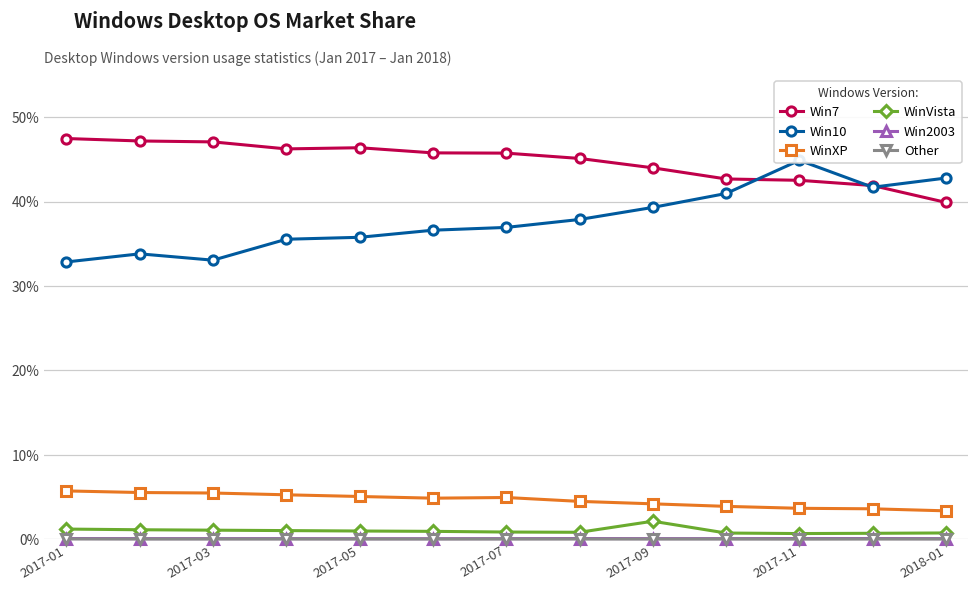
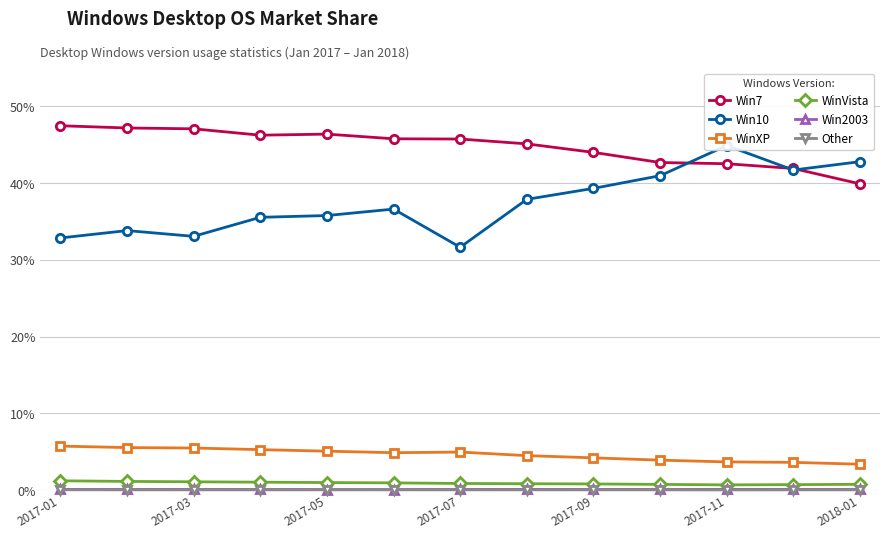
Win10, 2017-07: 37% -> 32%
WinVista, 2017-09: 2% -> 1%
